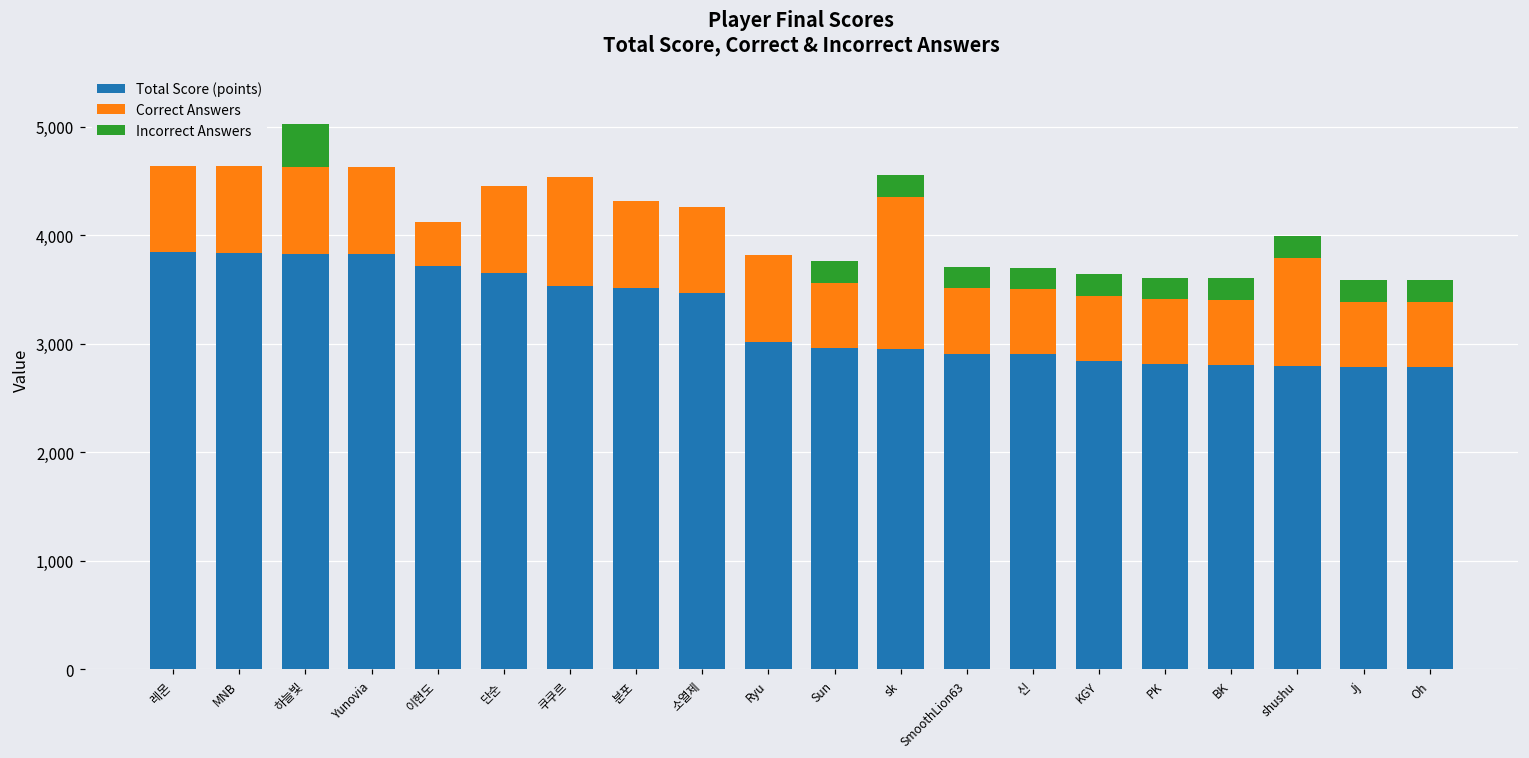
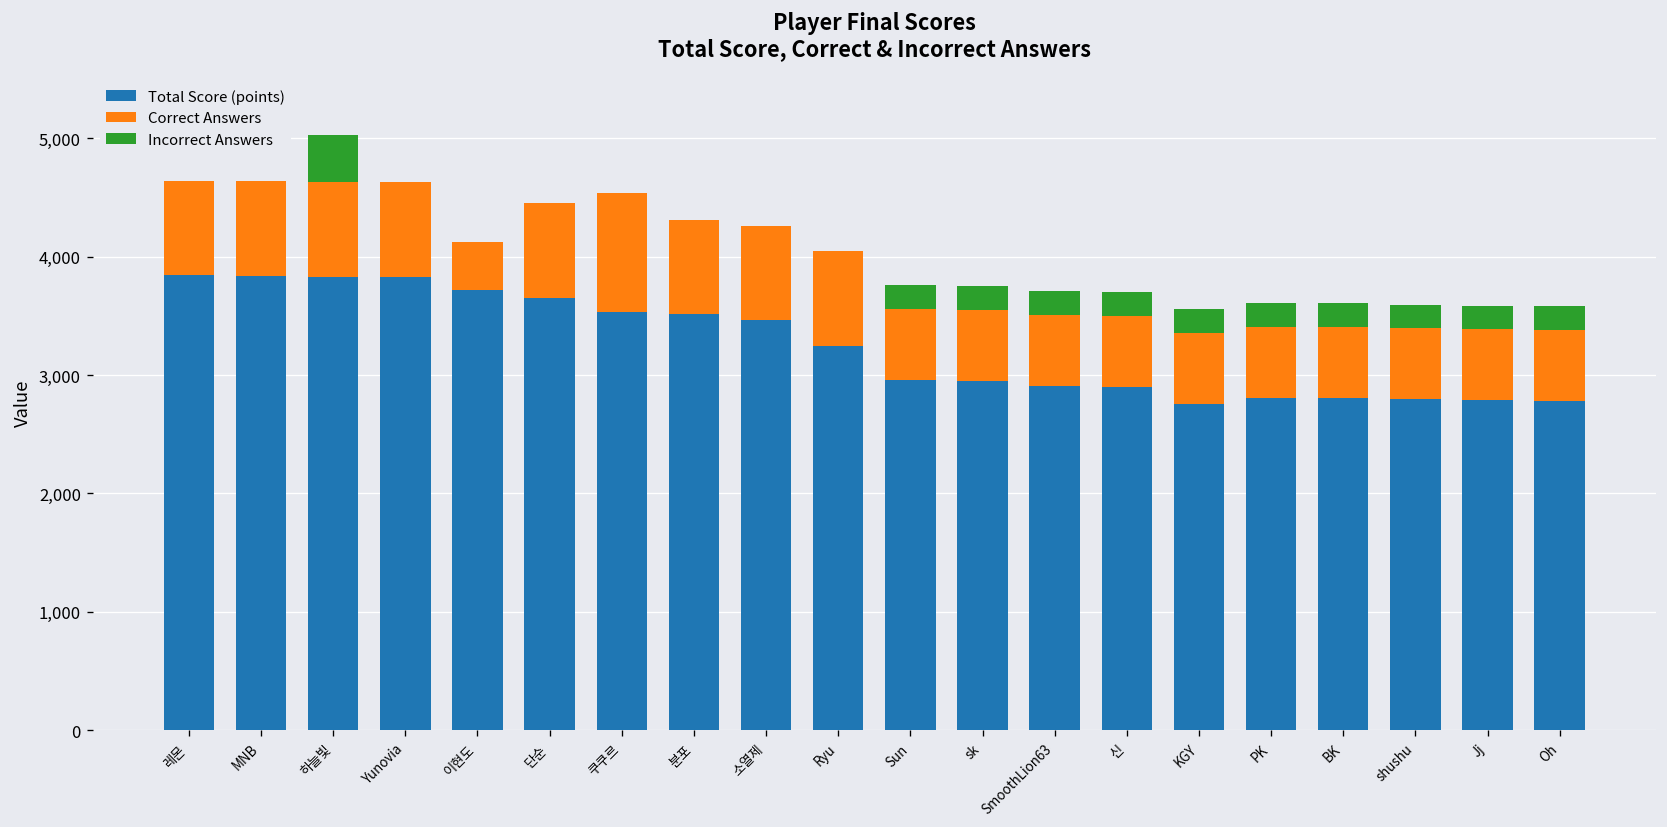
Total Score (points), Ryu: 3,000 -> 3,300
Correct Answers, sk: 1,400 -> 600
Total Score (points), KGY: 2,840 -> 2,760
Correct Answers, shushu: 1,000 -> 600
